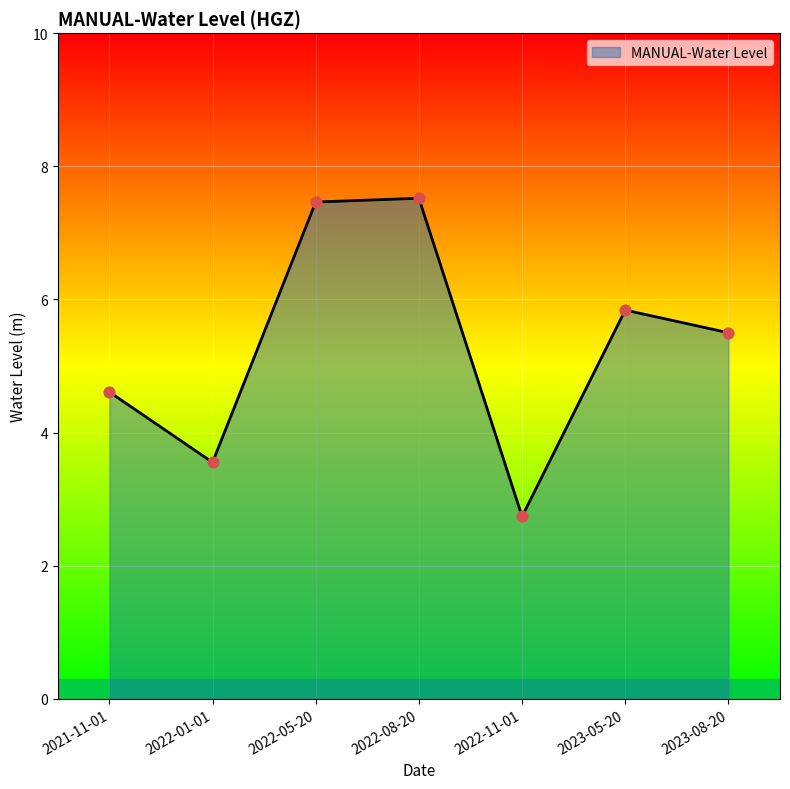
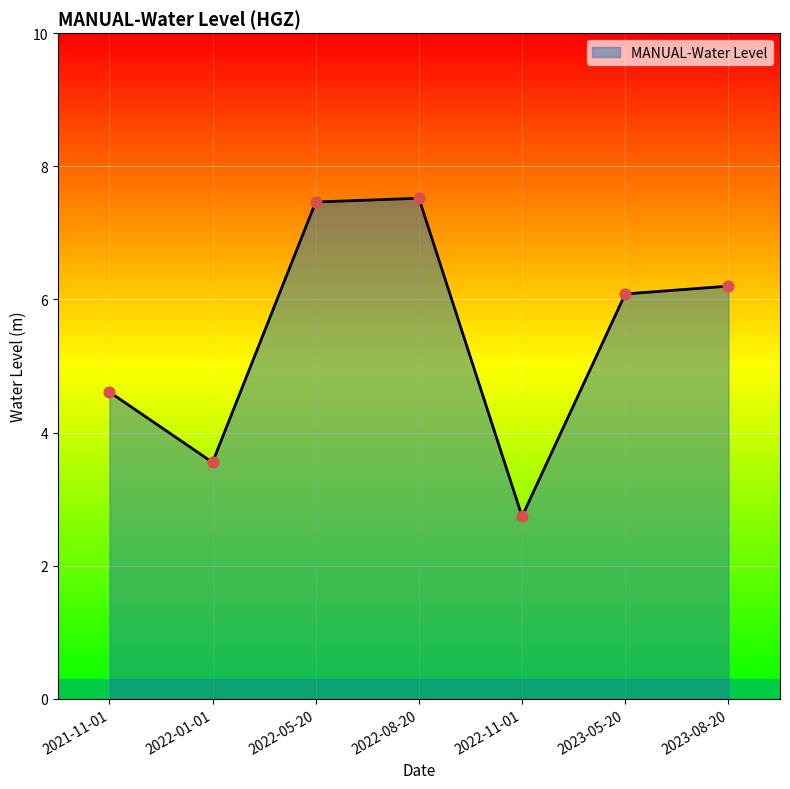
2023-05-20: 5.8 -> 6.1
2023-08-20: 5.5 -> 6.2
